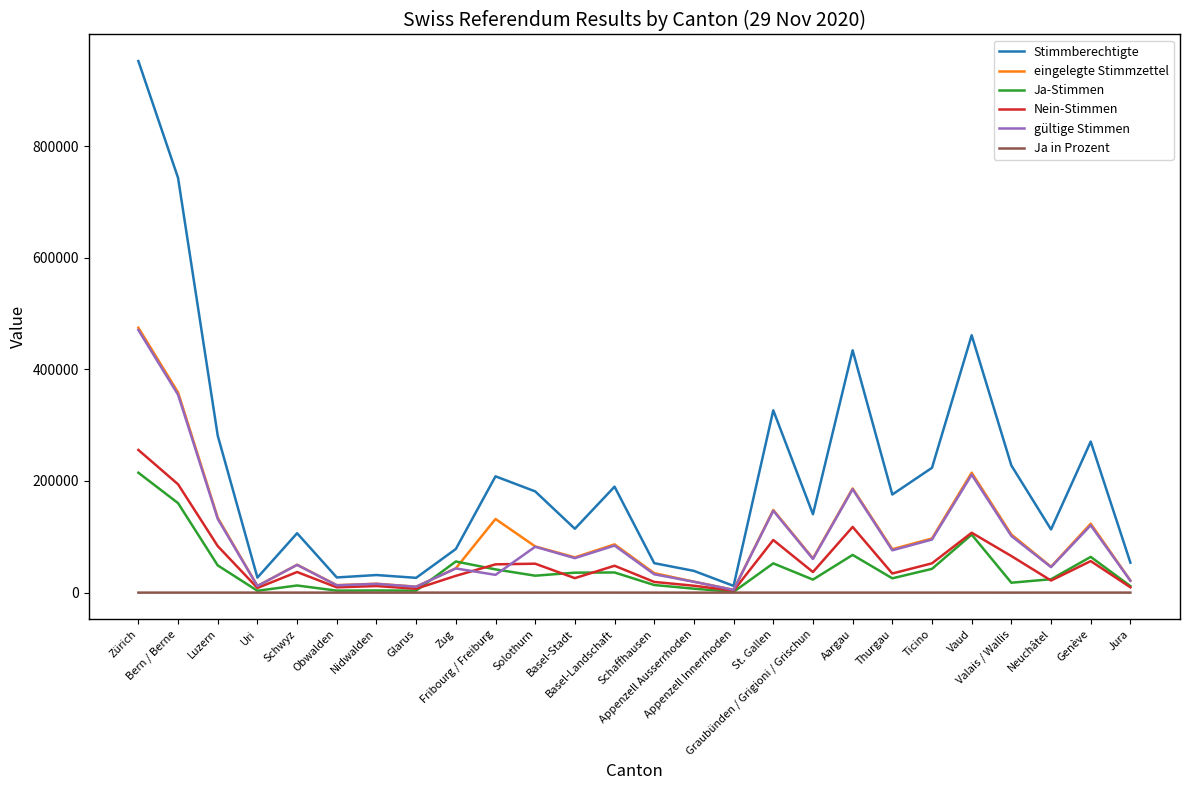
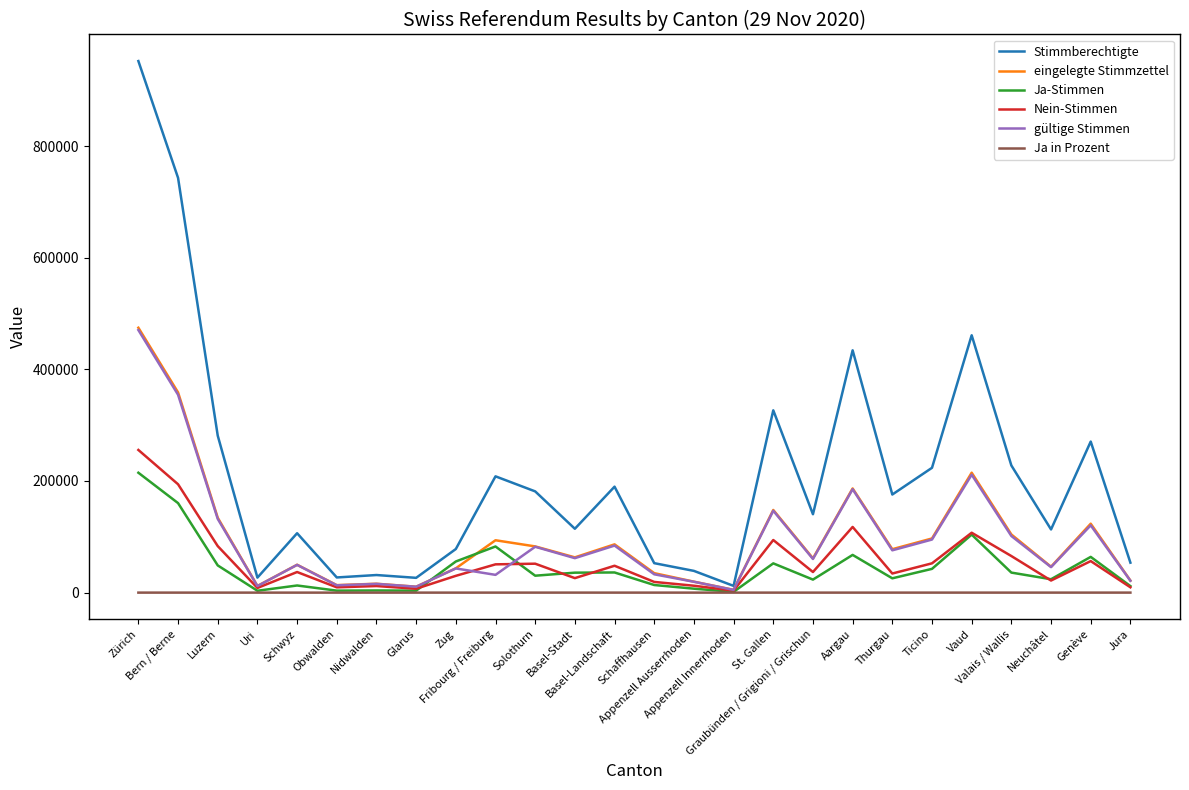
eingelegte Stimmzettel, Fribourg / Freiburg: 130000 -> 90000
Ja-Stimmen, Fribourg / Freiburg: 40000 -> 80000
Ja-Stimmen, Valais / Wallis: 20000 -> 40000
